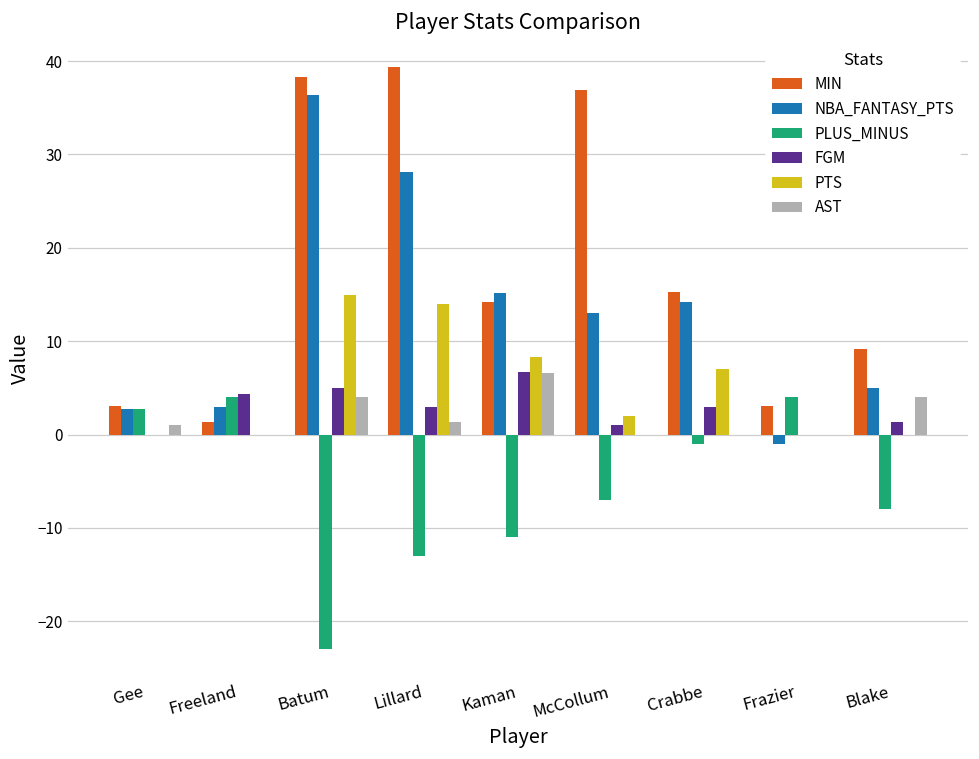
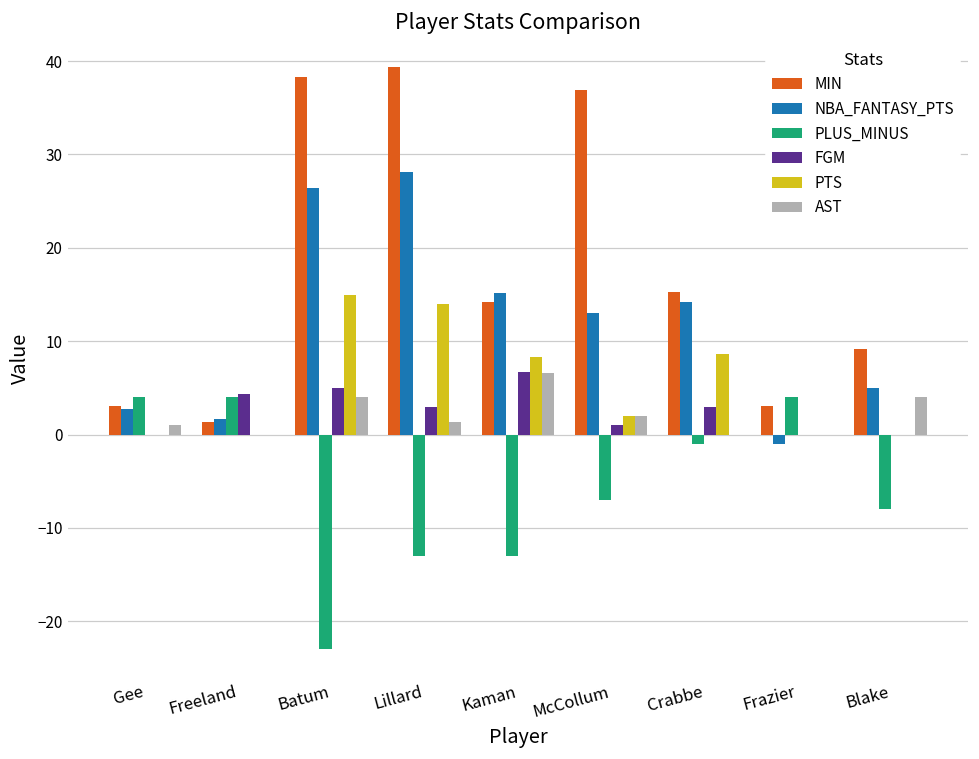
PLUS_MINUS, Gee: 3 -> 4
NBA_FANTASY_PTS, Freeland: 3 -> 2
NBA_FANTASY_PTS, Batum: 36 -> 26
PLUS_MINUS, Kaman: -11 -> -13
AST, McCollum: 0 -> 2
PTS, Crabbe: 7 -> 9
FGM, Blake: 1 -> 0
